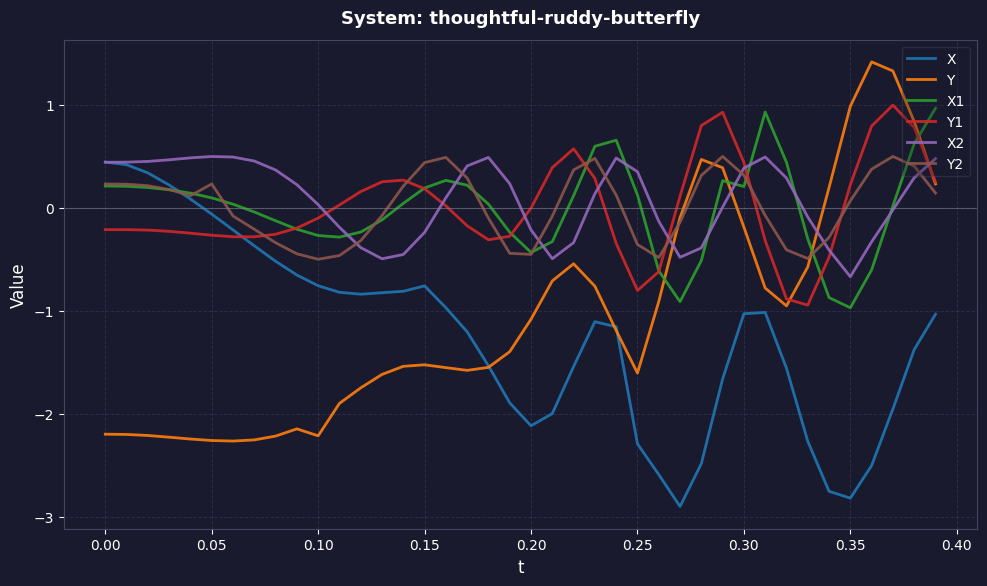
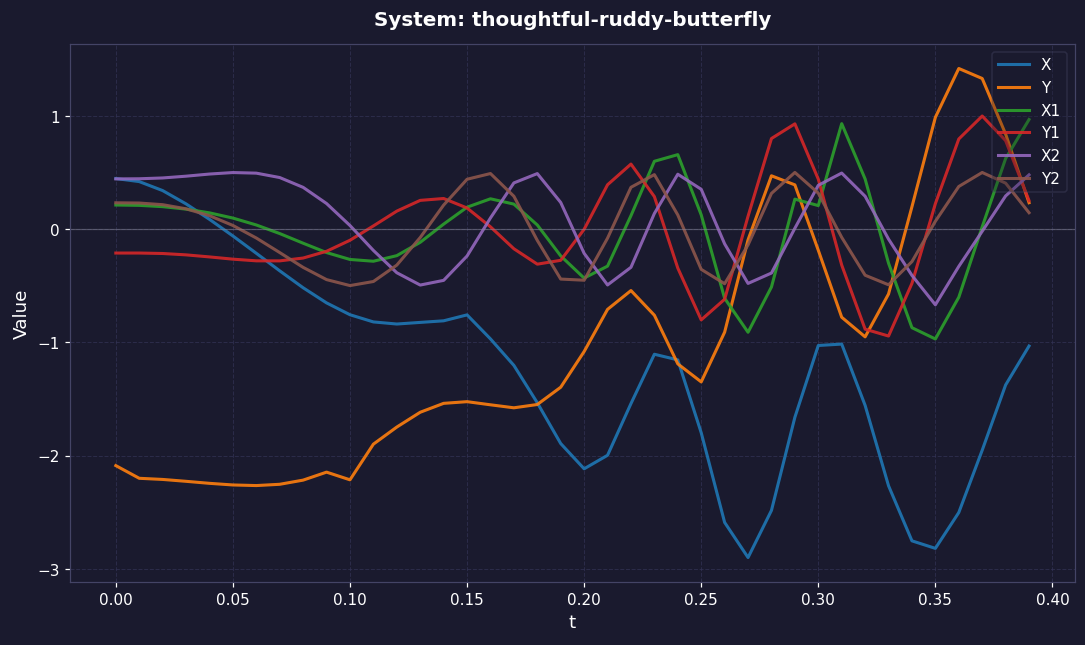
Y, 0.00: -2.20 -> -2.09
Y2, 0.05: 0.23 -> 0.03
X, 0.25: -2.29 -> -1.80
Y, 0.25: -1.60 -> -1.35
